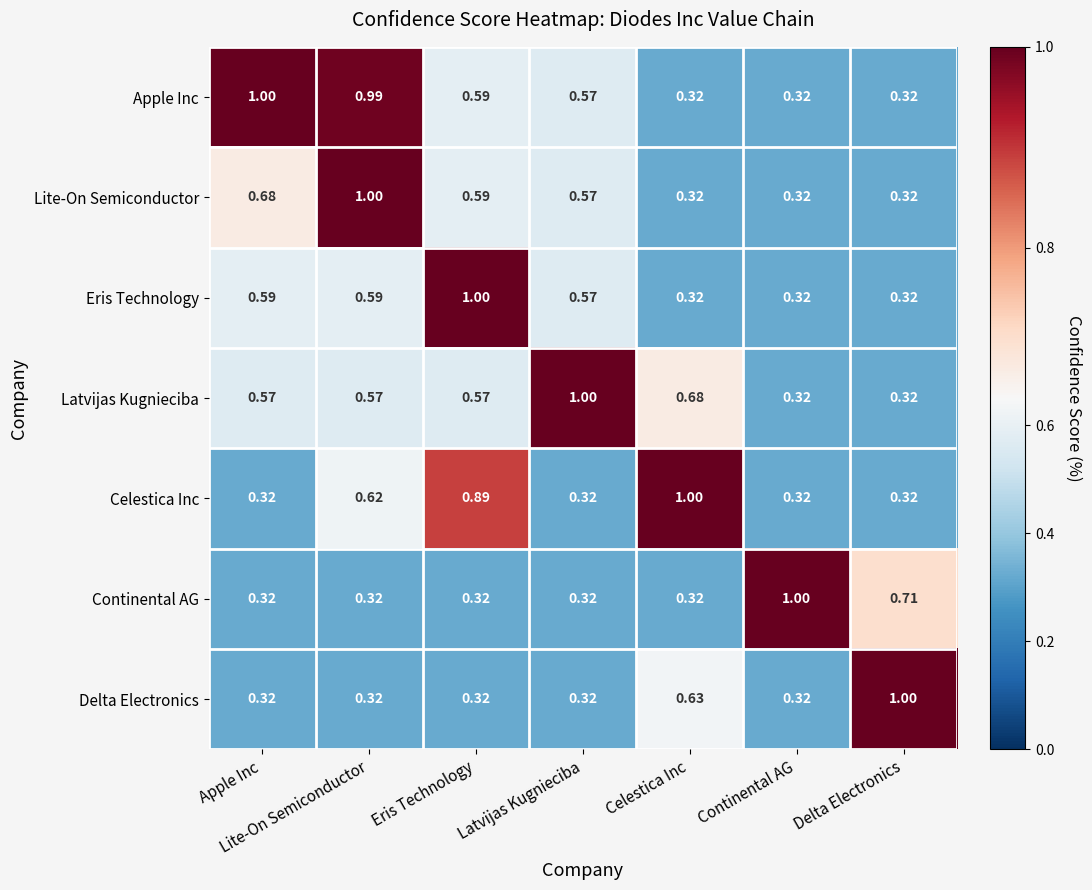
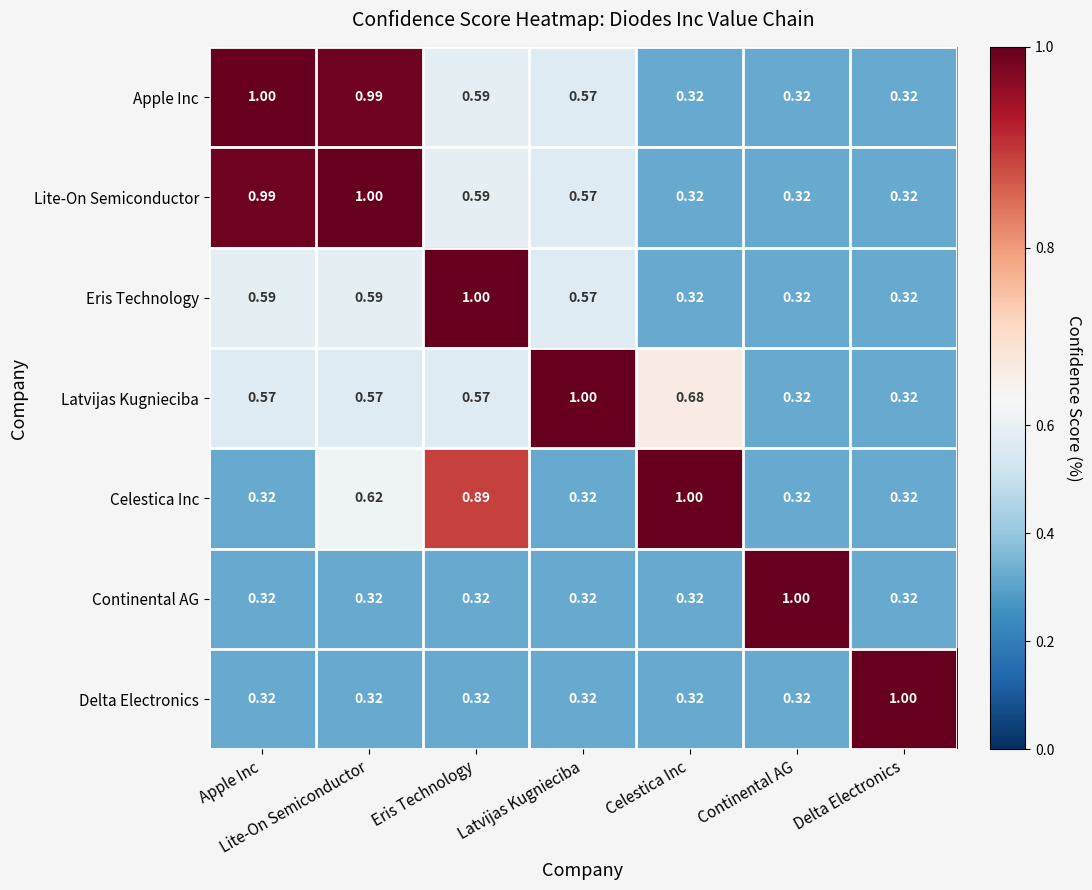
Lite-On Semiconductor, Apple Inc: 0.68 -> 0.99
Continental AG, Delta Electronics: 0.71 -> 0.32
Delta Electronics, Celestica Inc: 0.63 -> 0.32
